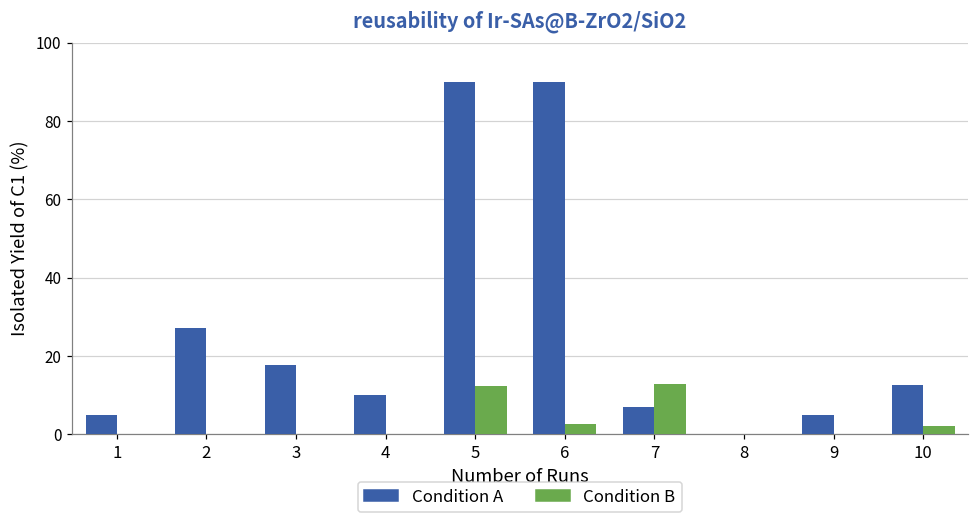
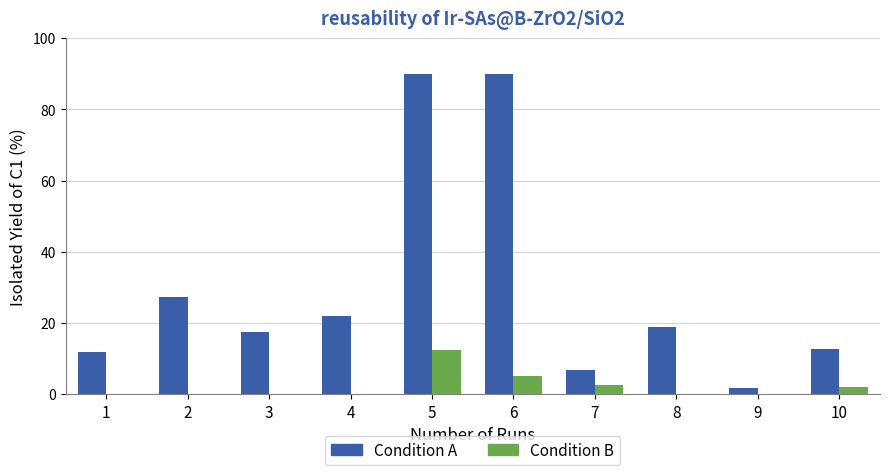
Condition A, 1: 5 -> 12
Condition A, 4: 10 -> 22
Condition B, 6: 3 -> 5
Condition B, 7: 13 -> 3
Condition A, 8: 0 -> 19
Condition A, 9: 5 -> 2
